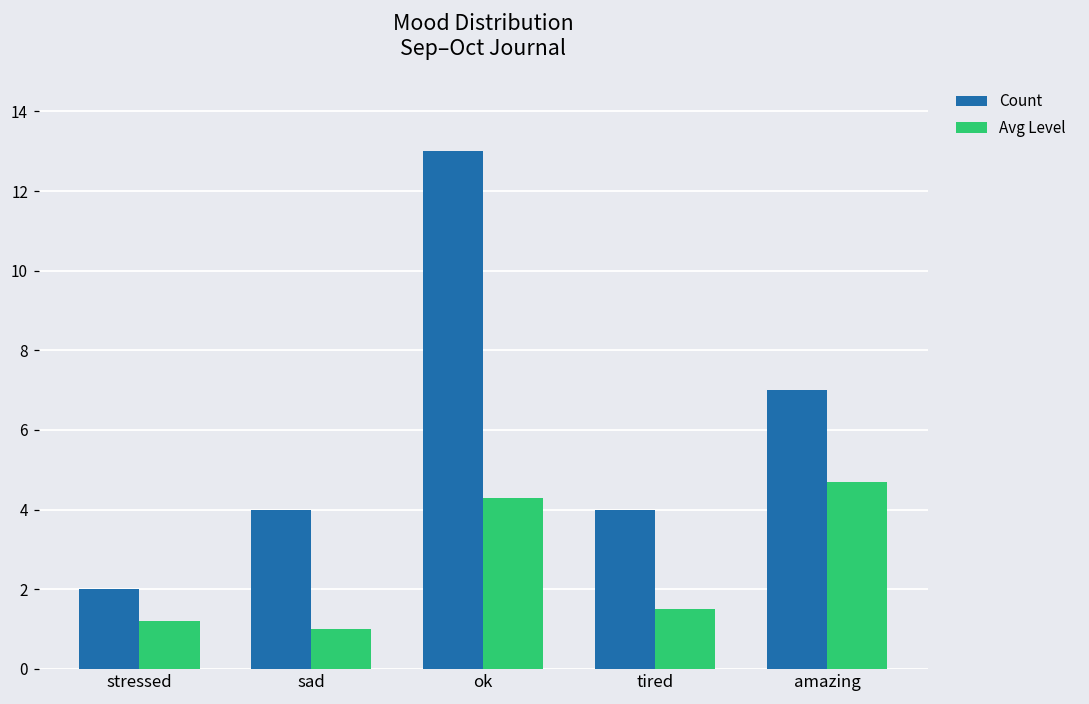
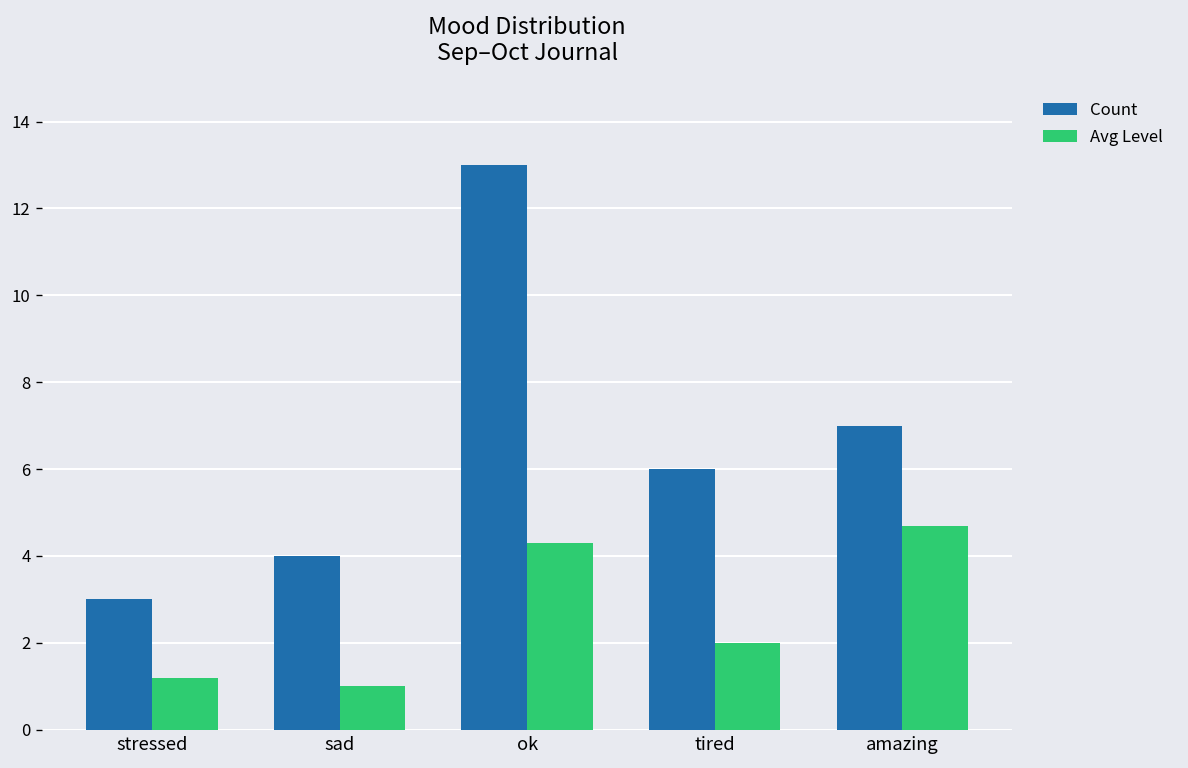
Count, stressed: 2 -> 3
Count, tired: 4 -> 6
Avg Level, tired: 1.5 -> 2.0
